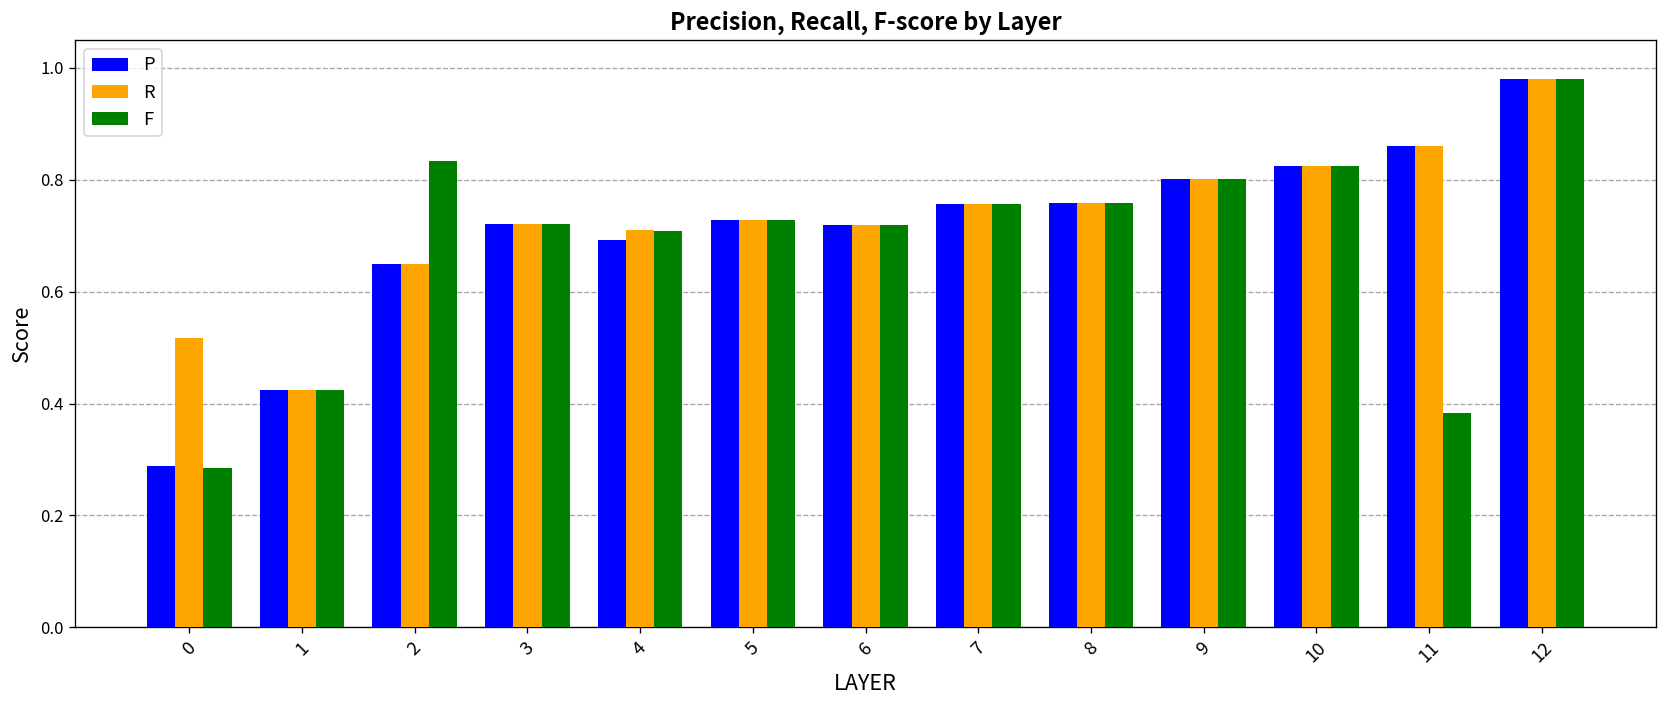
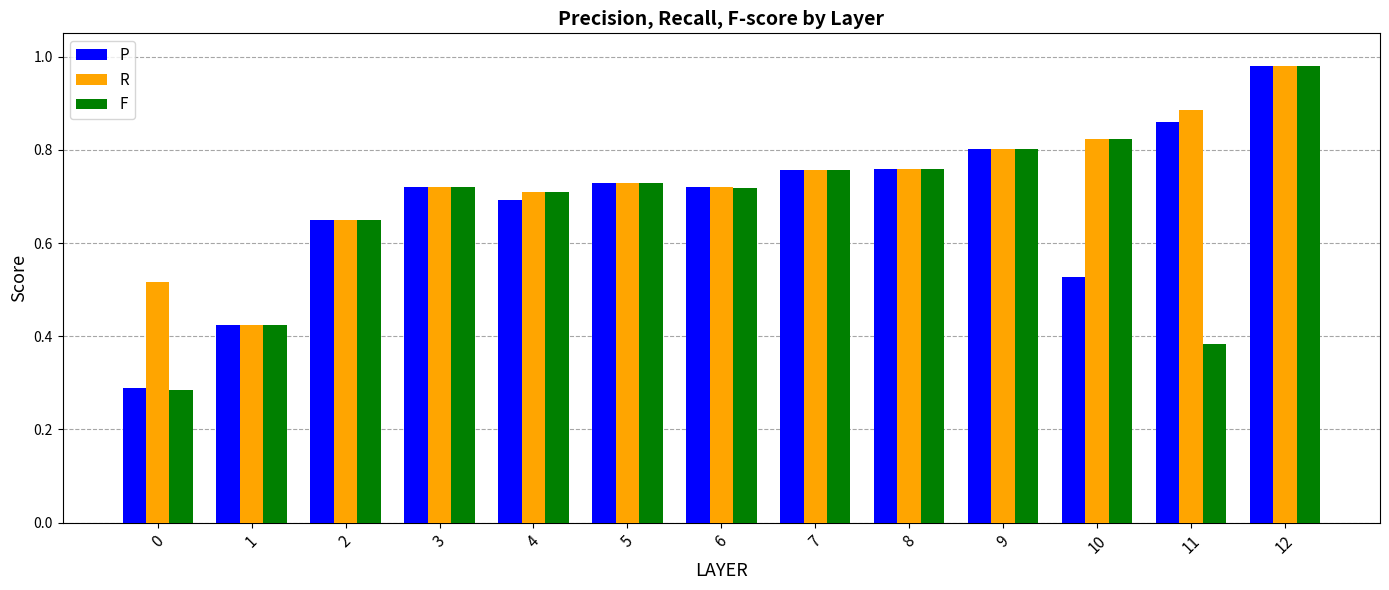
F, 2: 0.83 -> 0.65
P, 10: 0.82 -> 0.53
R, 11: 0.86 -> 0.88
